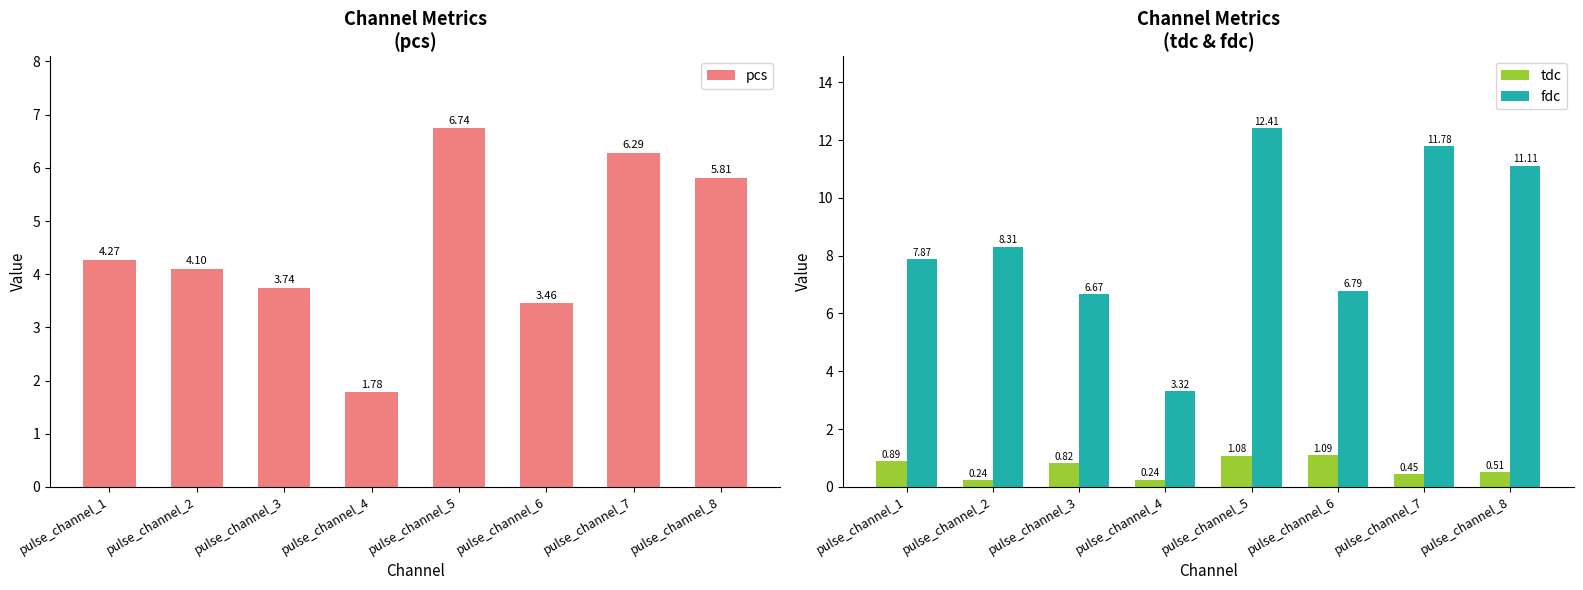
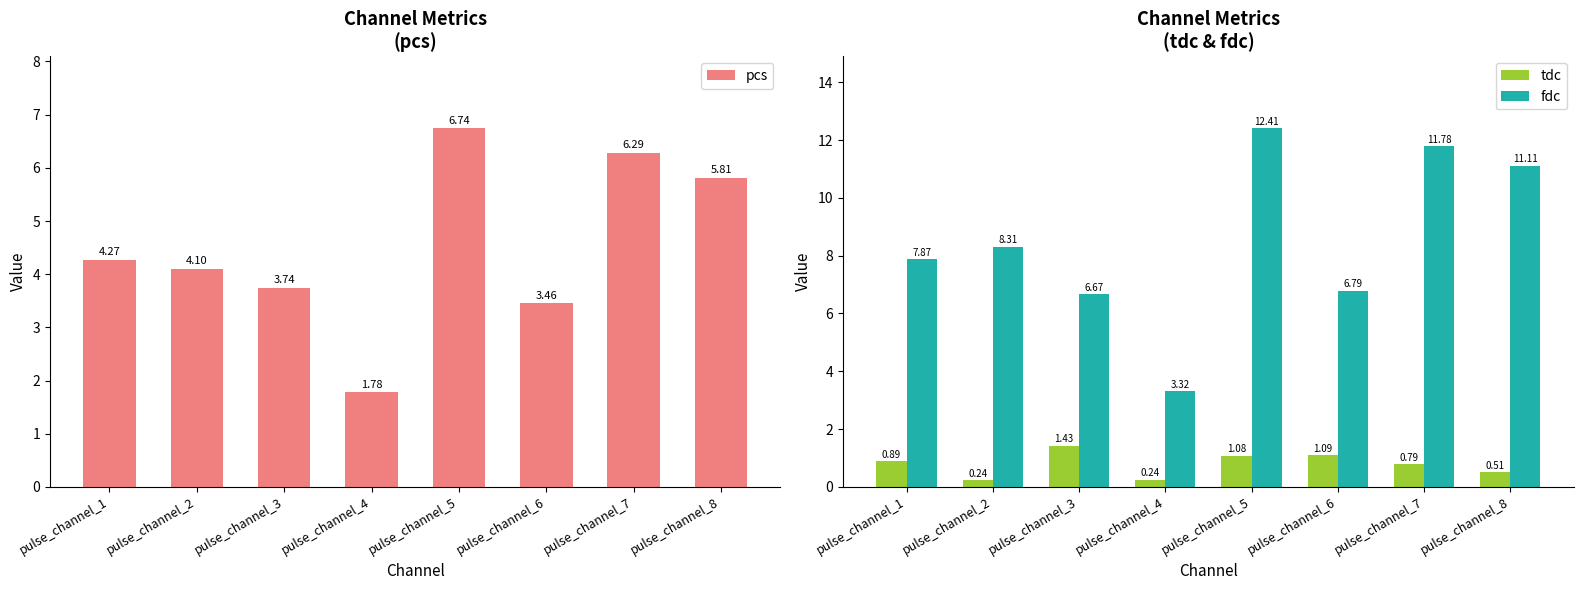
Channel Metrics (tdc & fdc), tdc, pulse_channel_3: 0.82 -> 1.43
Channel Metrics (tdc & fdc), tdc, pulse_channel_7: 0.45 -> 0.79
